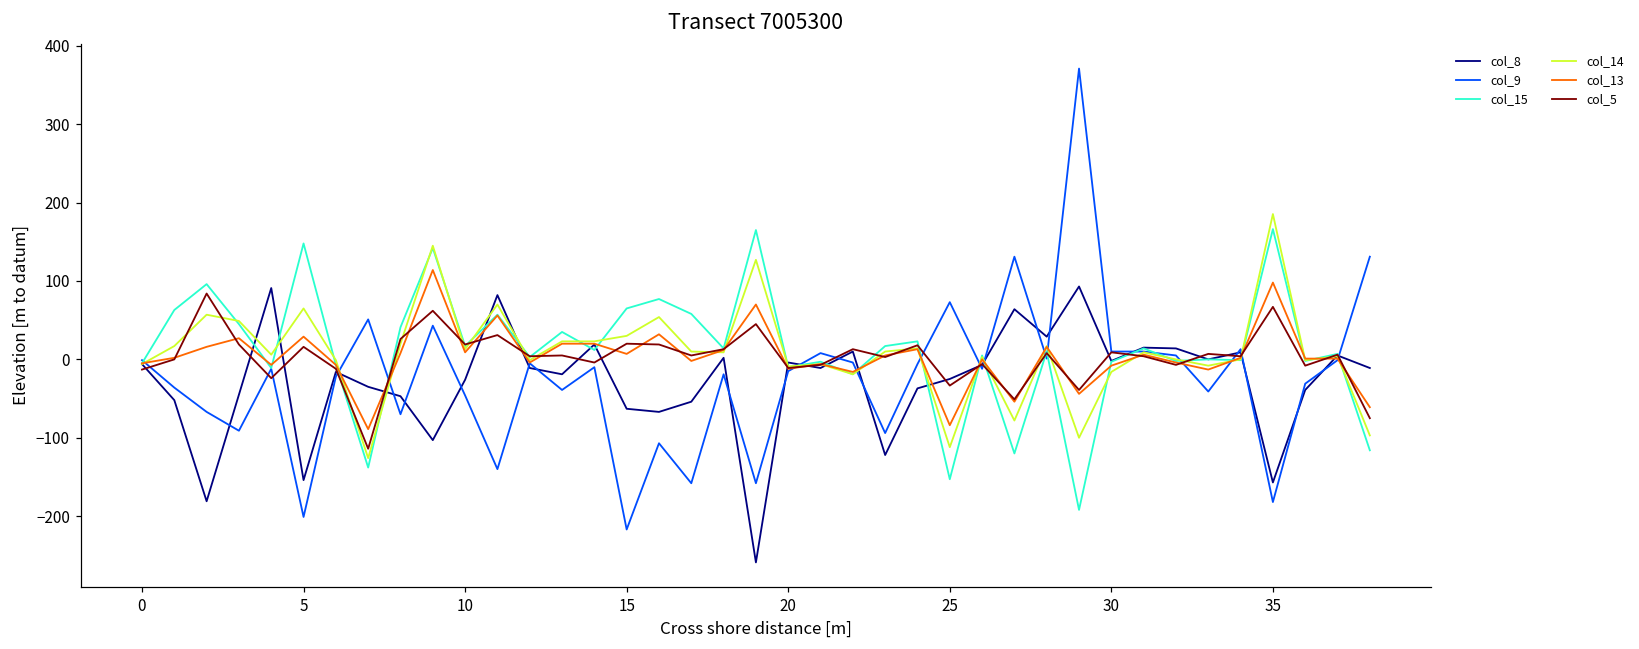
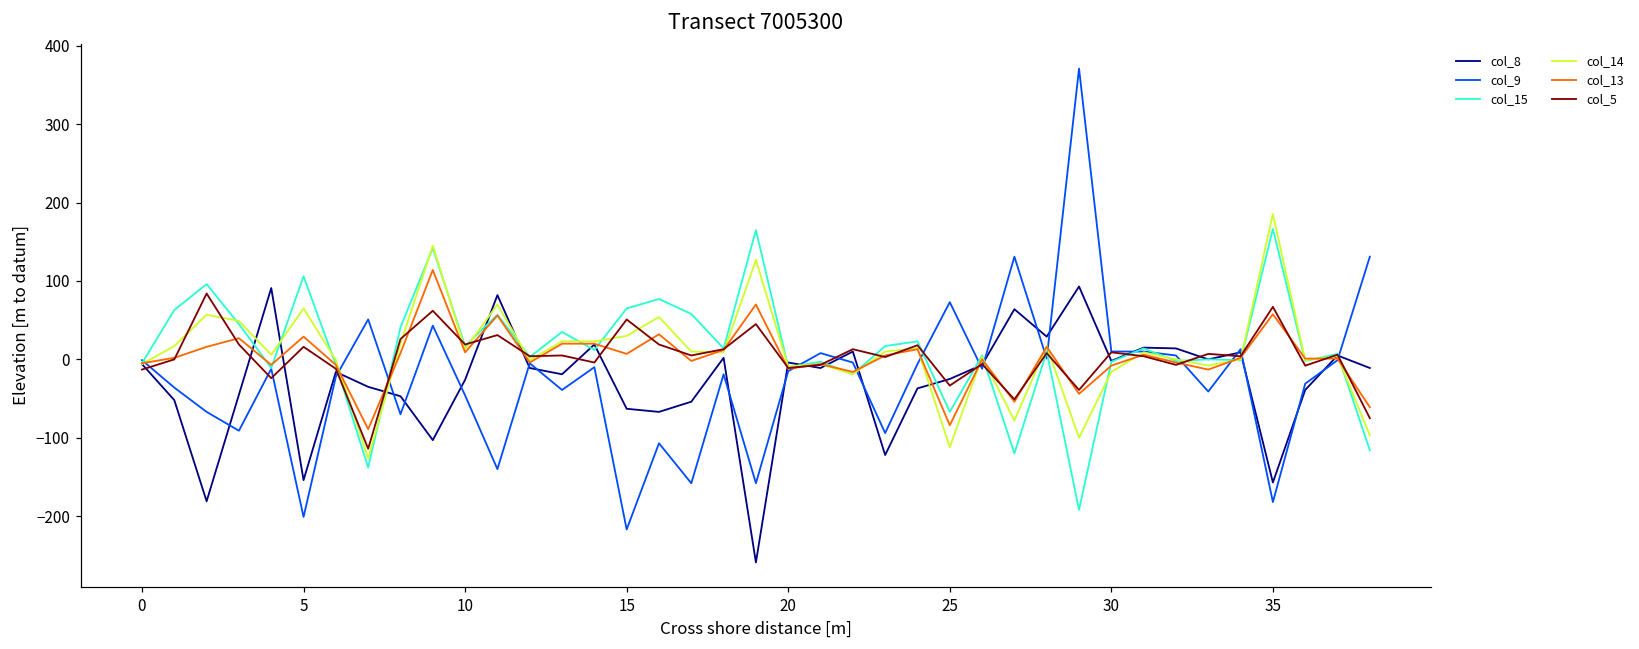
col_15, 5: 150 -> 110
col_5, 15: 20 -> 50
col_15, 25: -150 -> -70
col_13, 35: 100 -> 60
